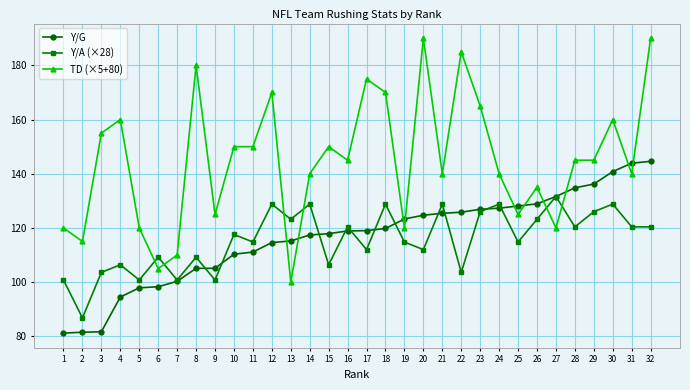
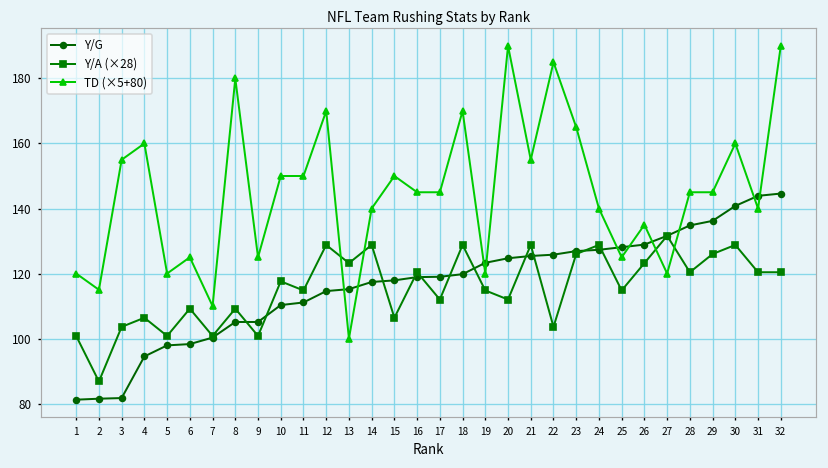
TD (×5+80), 6: 105 -> 125
TD (×5+80), 17: 175 -> 145
TD (×5+80), 21: 140 -> 155
